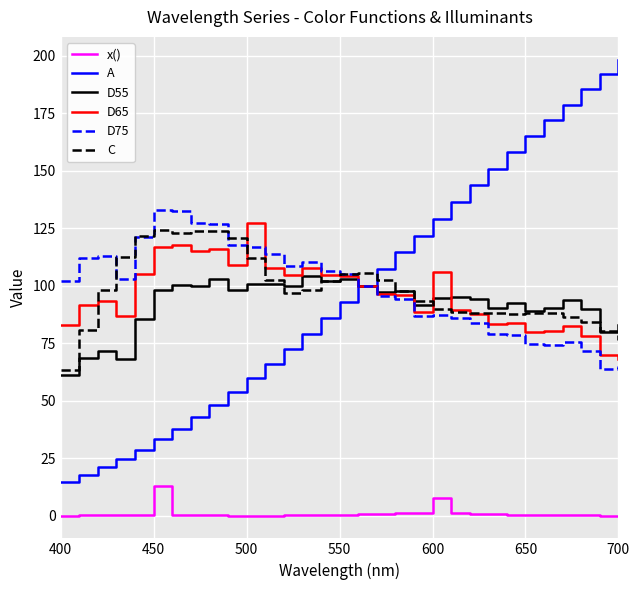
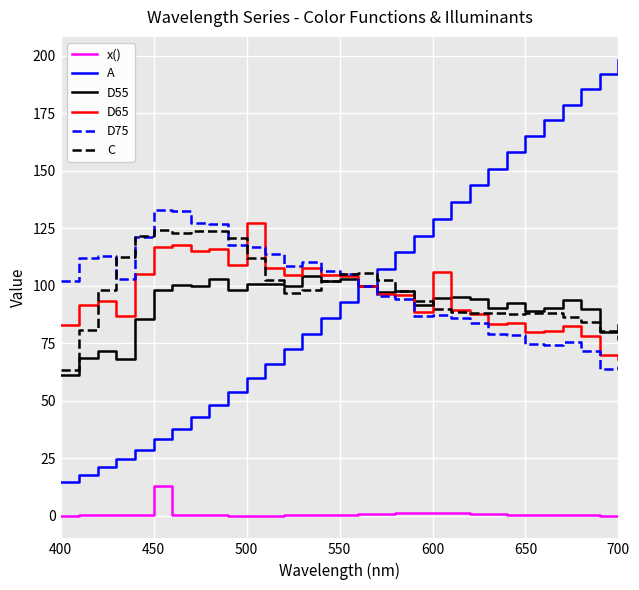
x(), 600: 8 -> 1
